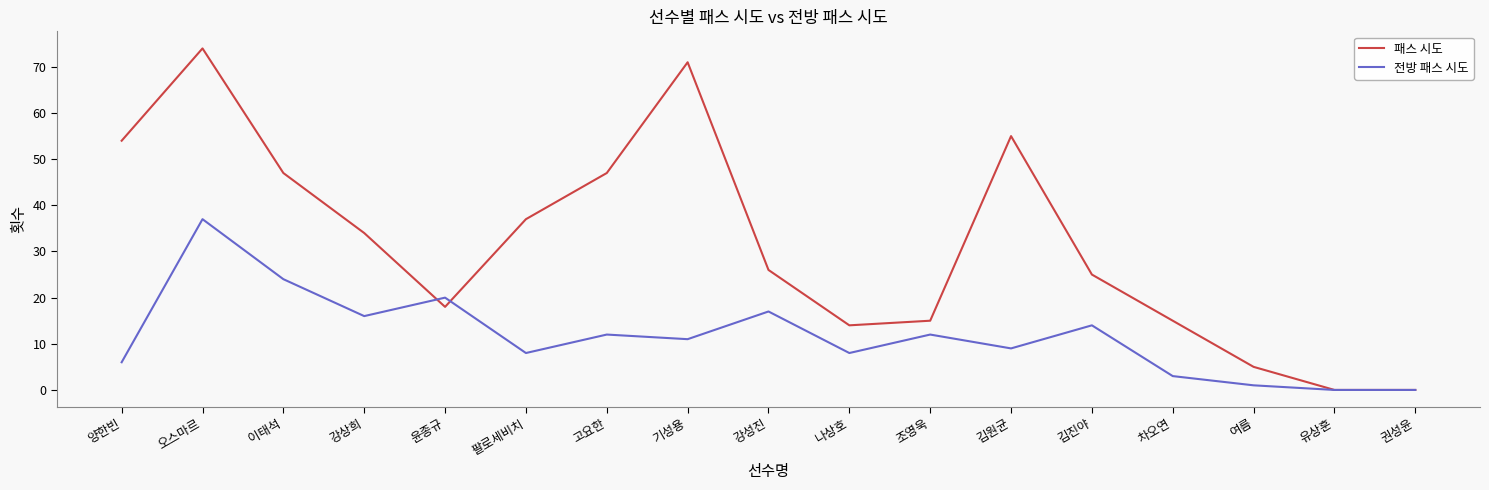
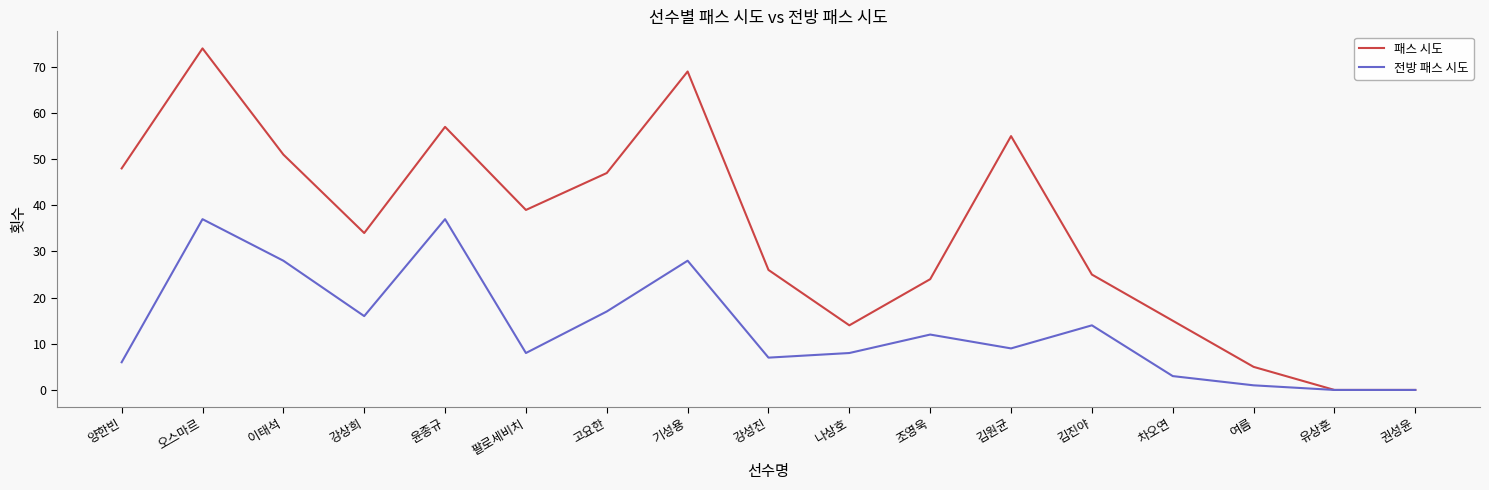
패스 시도, 양한빈: 54 -> 48
패스 시도, 이태석: 47 -> 51
전방 패스 시도, 이태석: 24 -> 28
패스 시도, 윤종규: 18 -> 57
전방 패스 시도, 윤종규: 20 -> 37
패스 시도, 팔로세비치: 37 -> 39
전방 패스 시도, 고요한: 12 -> 17
패스 시도, 기성용: 71 -> 69
전방 패스 시도, 기성용: 11 -> 28
전방 패스 시도, 강성진: 17 -> 7
패스 시도, 조영욱: 15 -> 24
